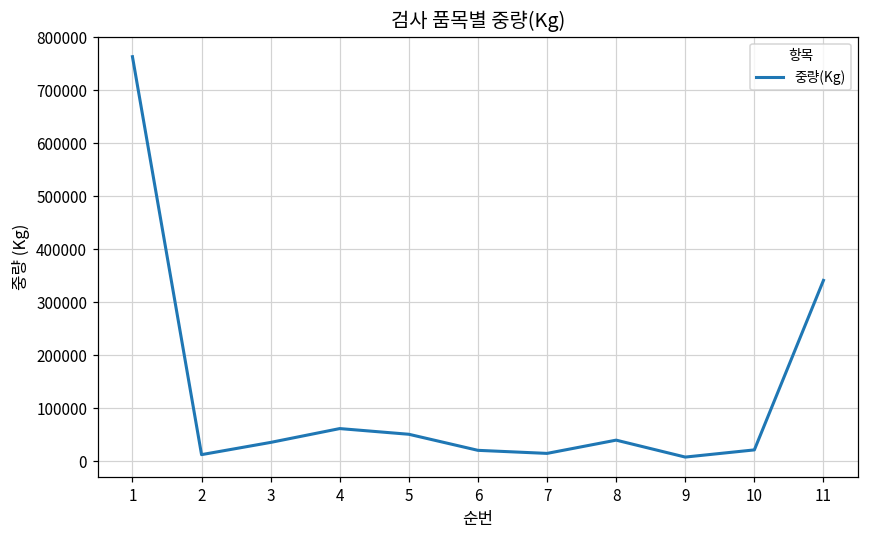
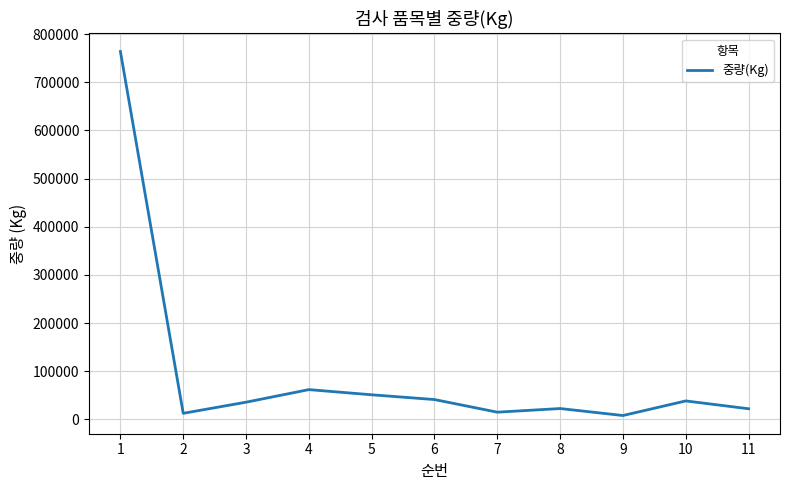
6: 20000 -> 40000
8: 40000 -> 20000
10: 20000 -> 40000
11: 340000 -> 20000
